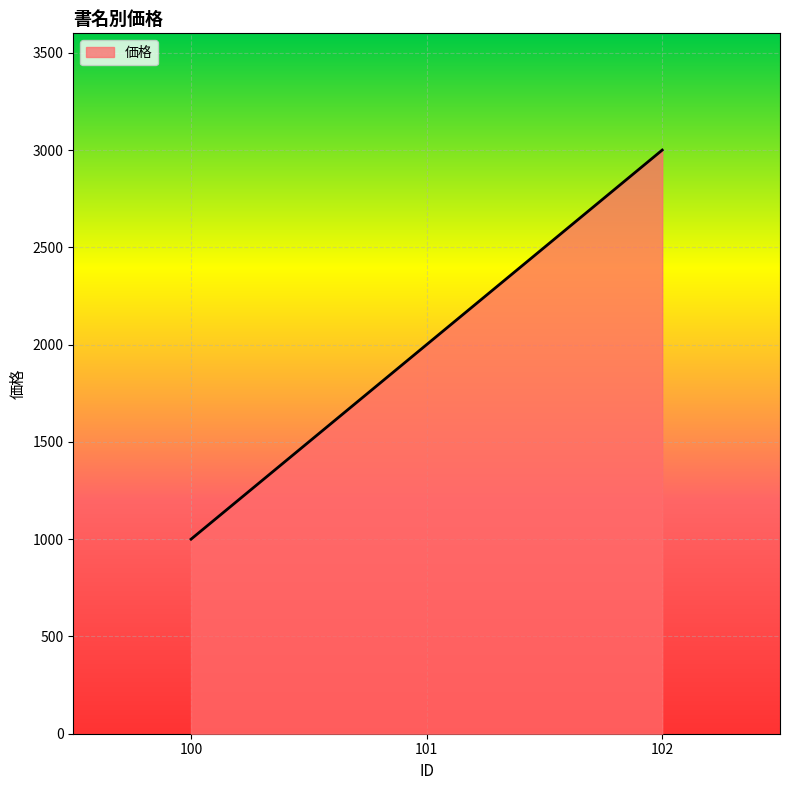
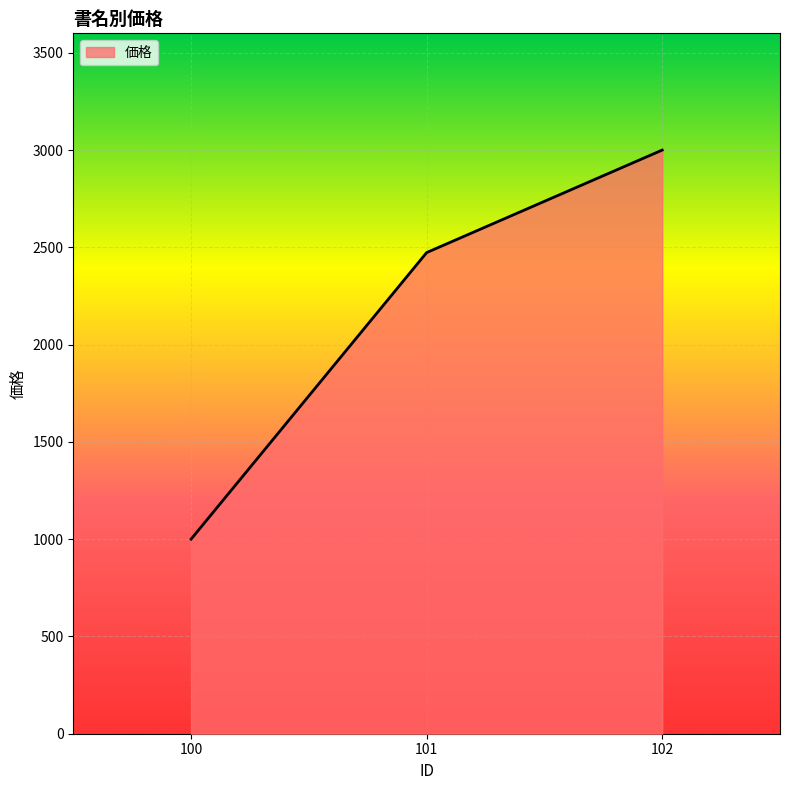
101: 2000 -> 2470
